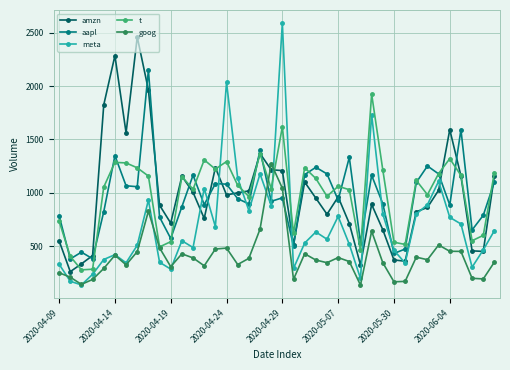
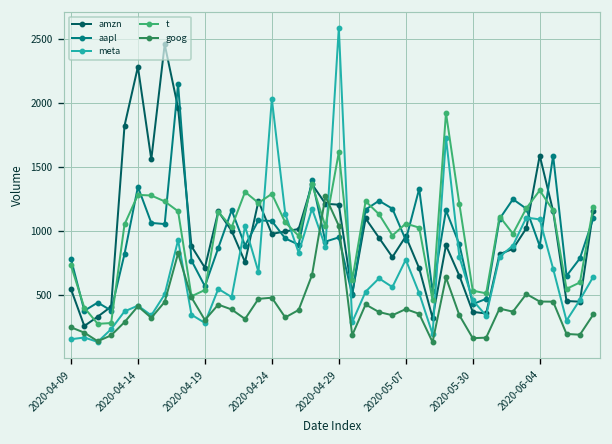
meta, 2020-04-09: 330 -> 160
meta, 2020-06-04: 770 -> 1090
